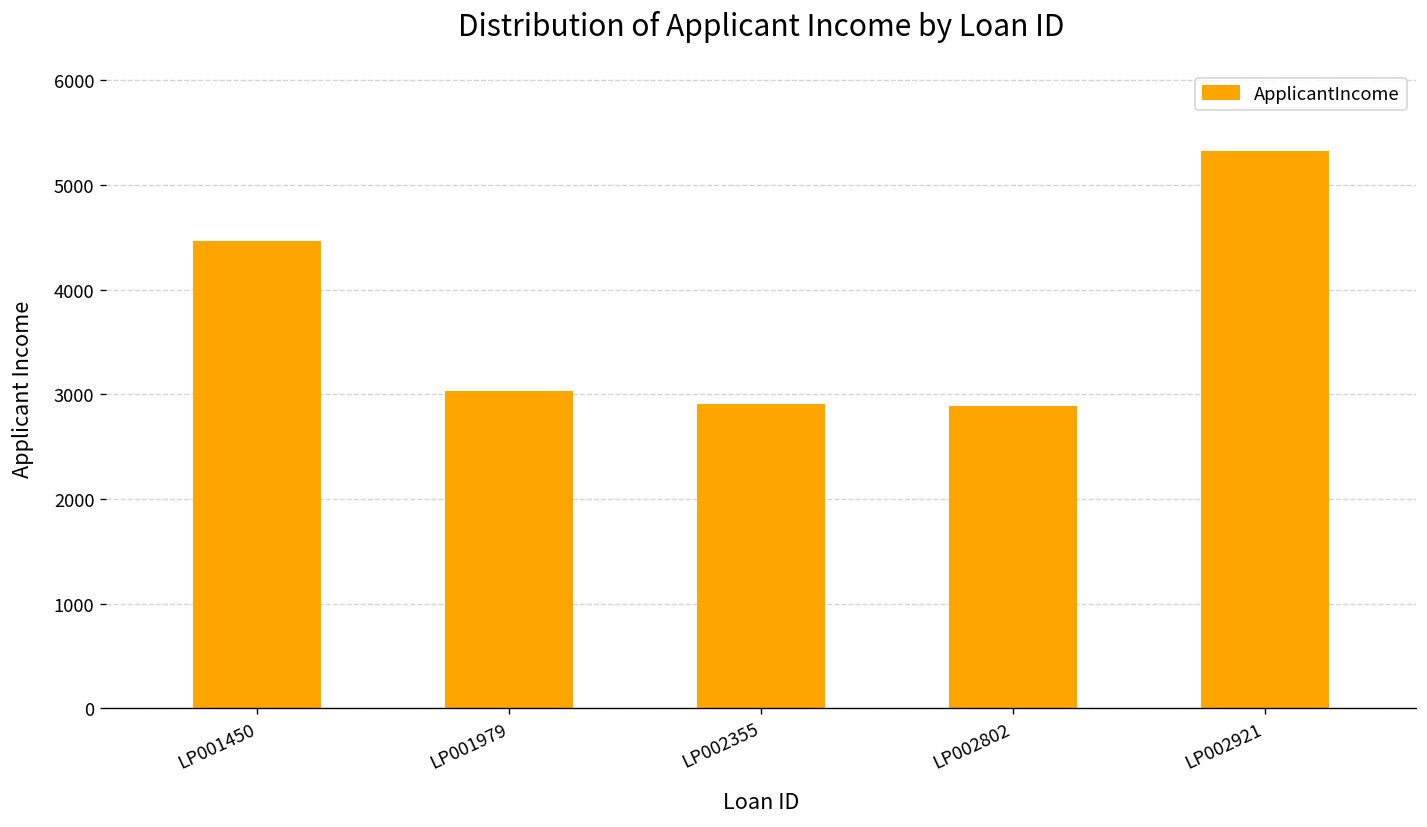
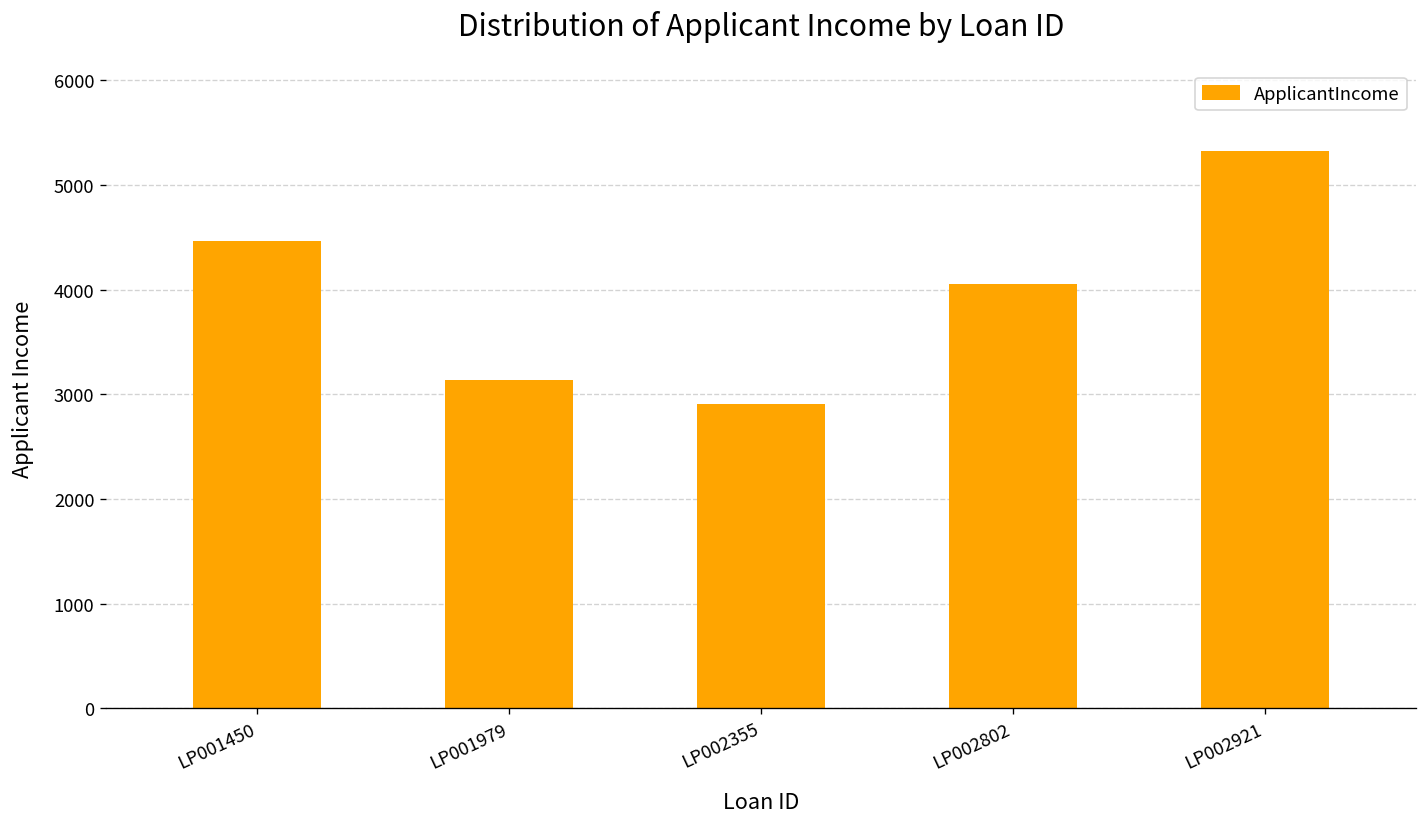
LP001979: 3000 -> 3100
LP002802: 2900 -> 4000
